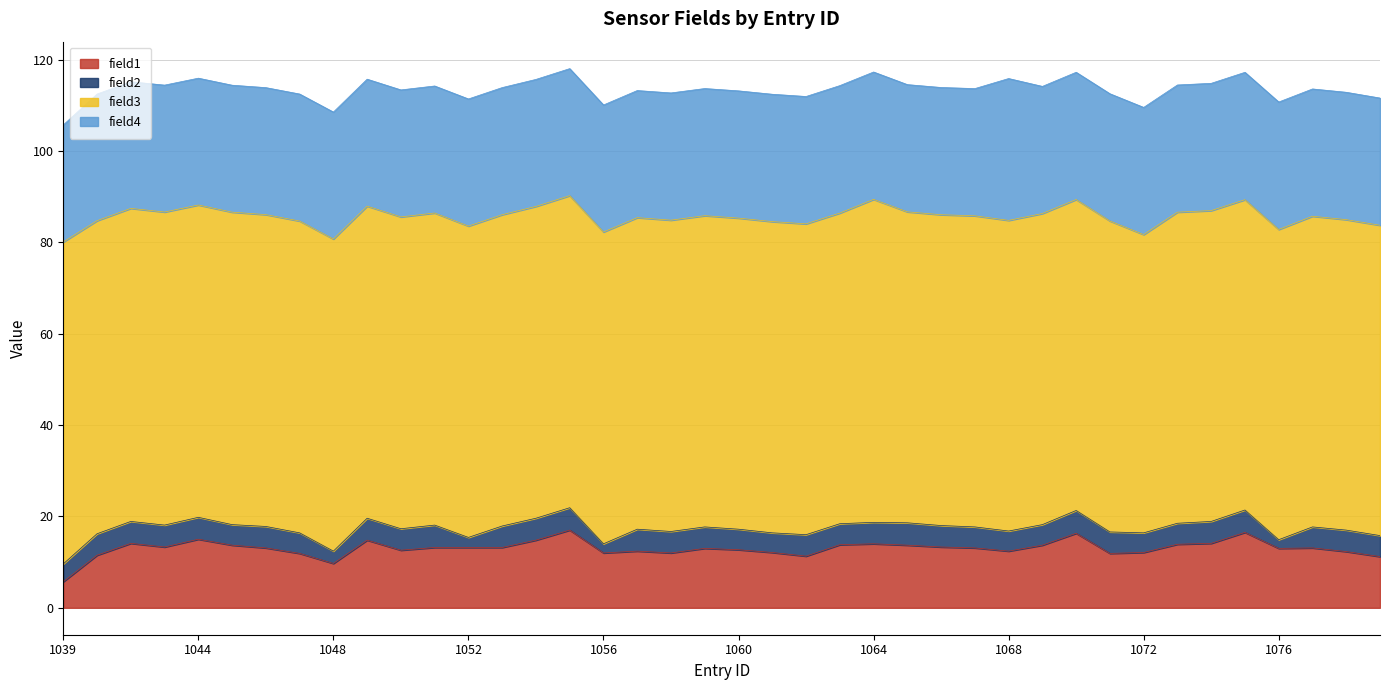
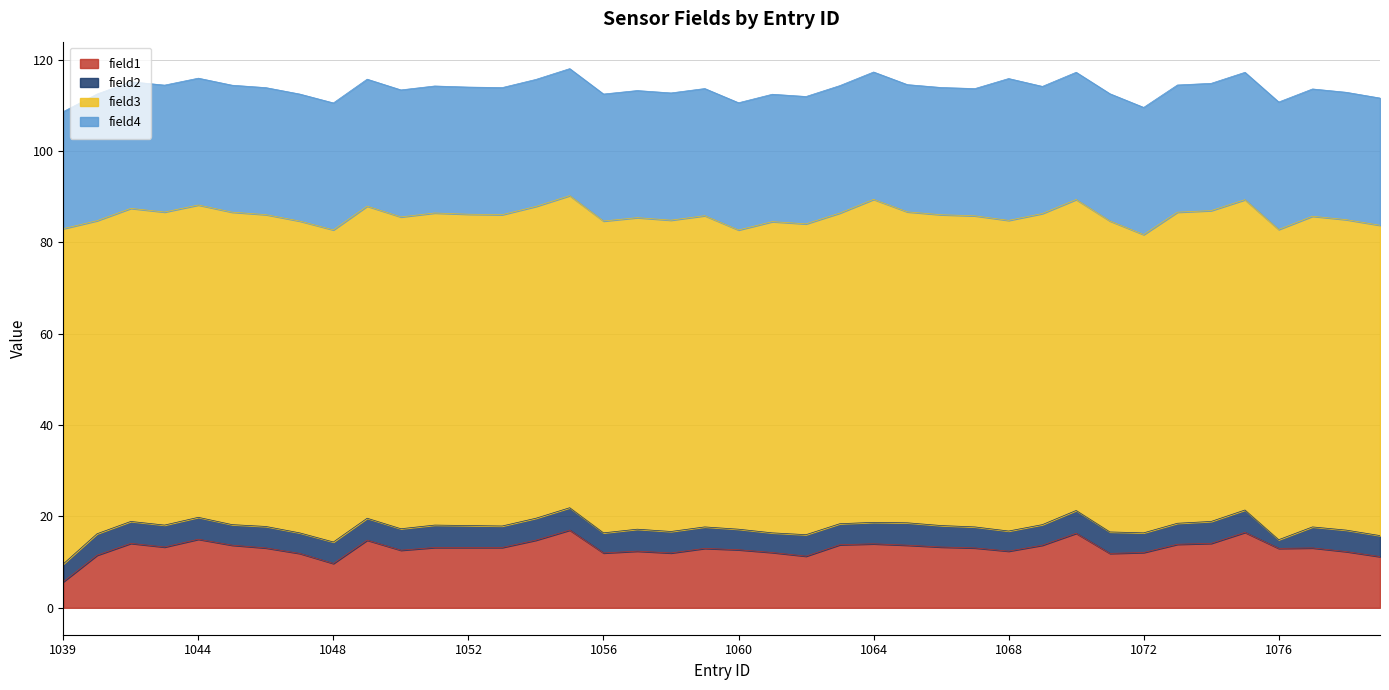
field3, 1039: 70 -> 73
field2, 1048: 3 -> 5
field2, 1052: 2 -> 5
field2, 1056: 2 -> 4
field3, 1060: 68 -> 66
